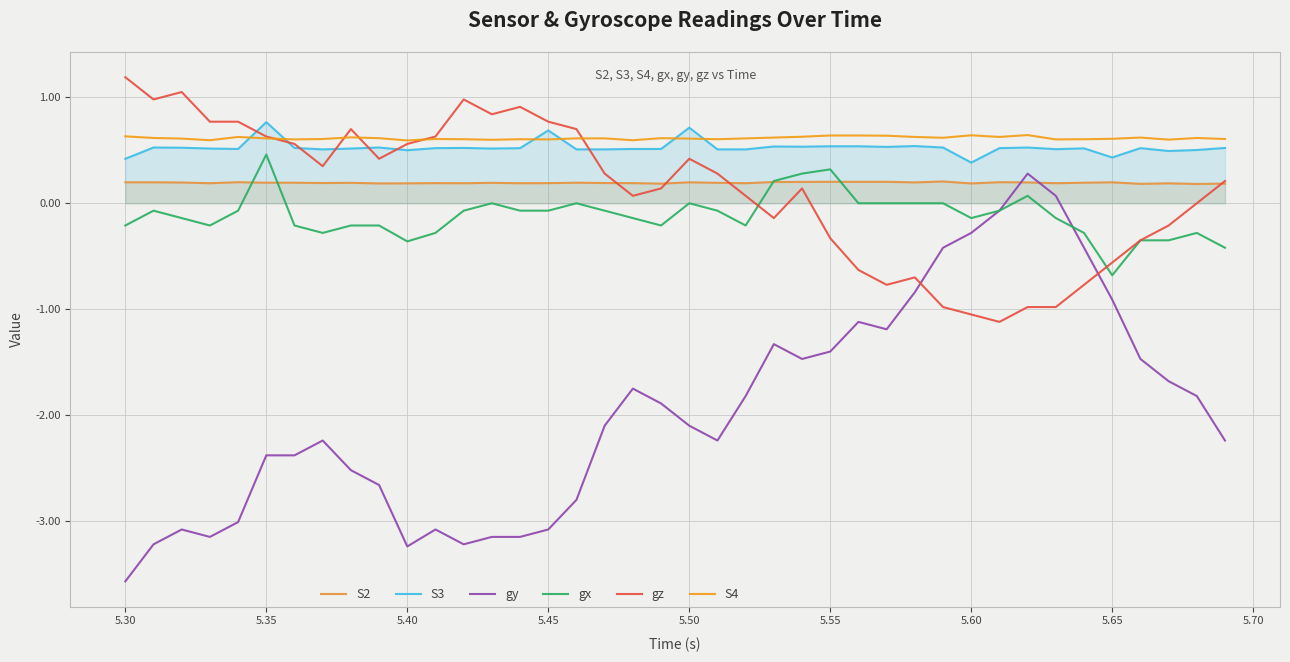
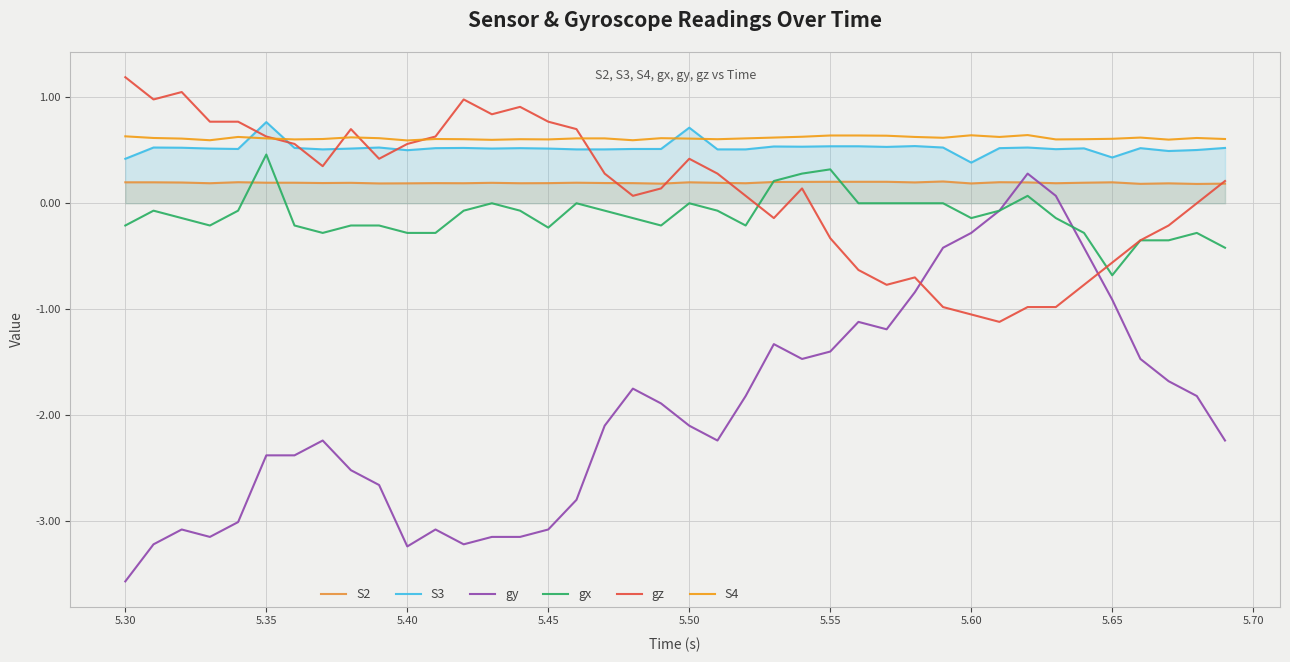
gx, 5.40: -0.36 -> -0.28
S3, 5.45: 0.69 -> 0.52
gx, 5.45: -0.07 -> -0.23
